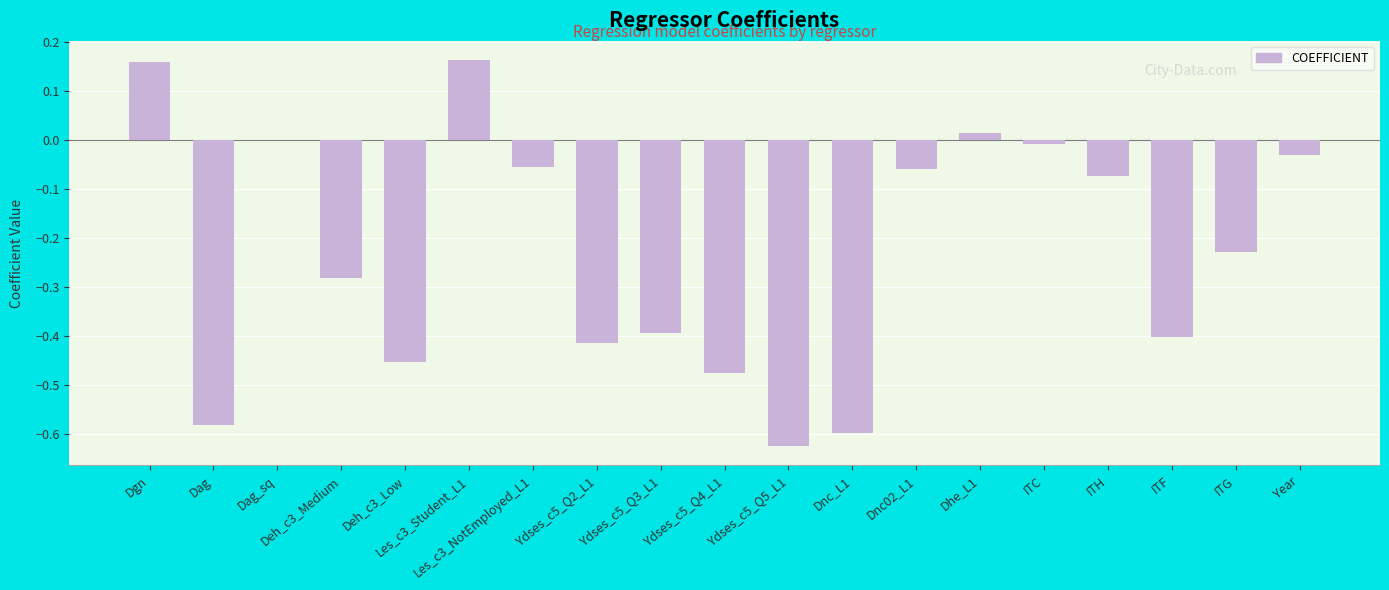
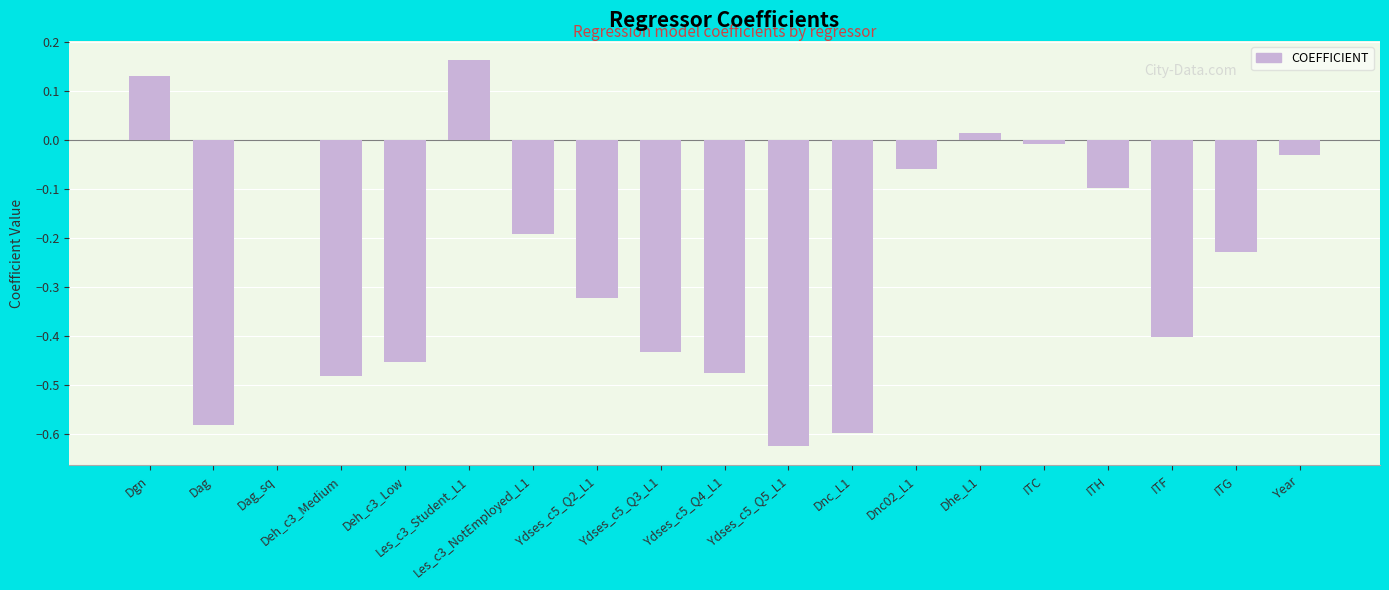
Dgn: 0.16 -> 0.13
Deh_c3_Medium: -0.28 -> -0.48
Les_c3_NotEmployed_L1: -0.06 -> -0.19
Ydses_c5_Q2_L1: -0.41 -> -0.32
Ydses_c5_Q3_L1: -0.39 -> -0.43
ITH: -0.07 -> -0.10
